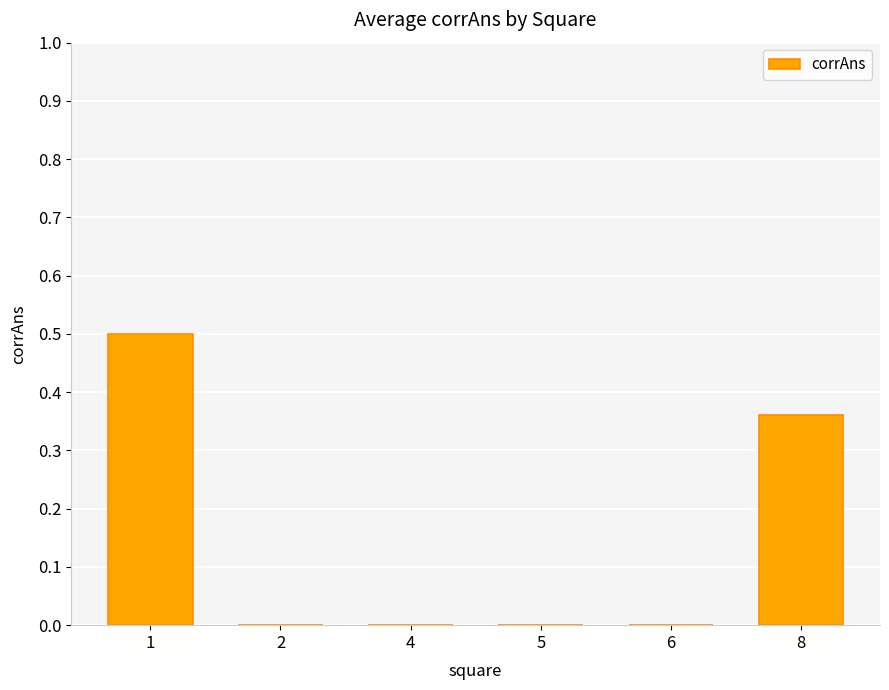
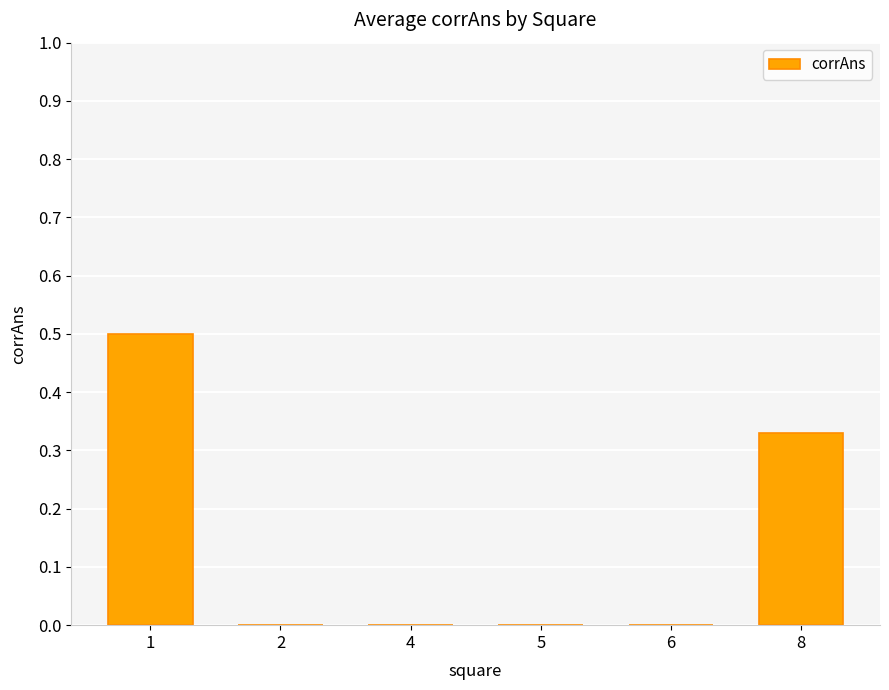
8: 0.36 -> 0.33
